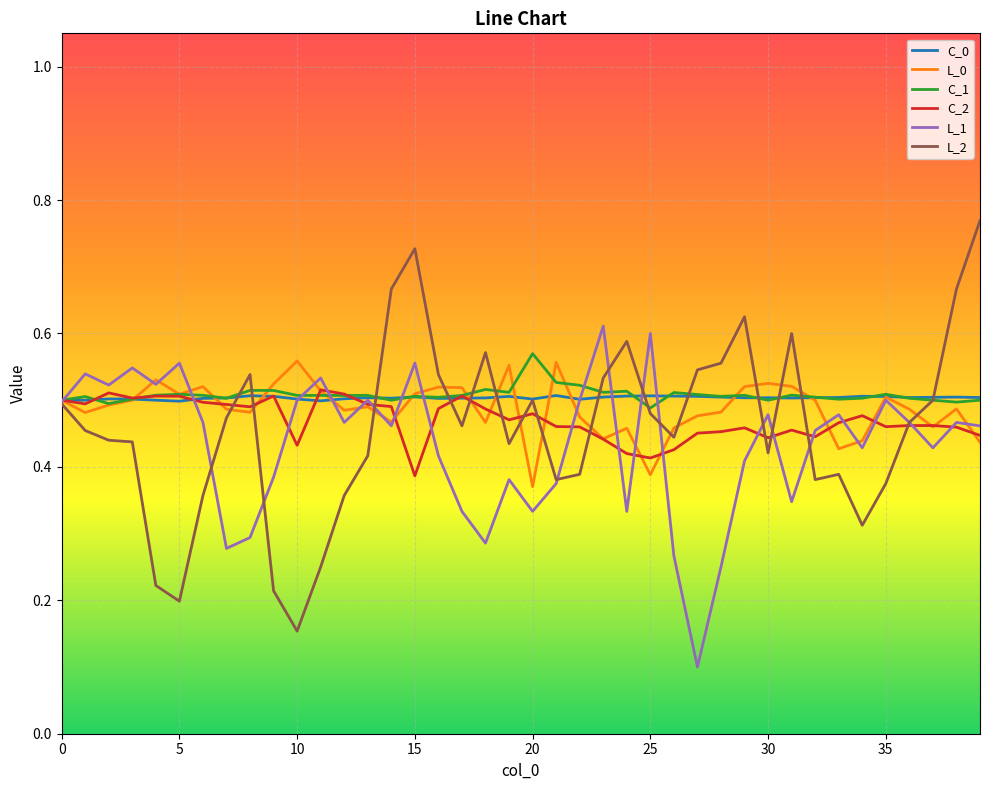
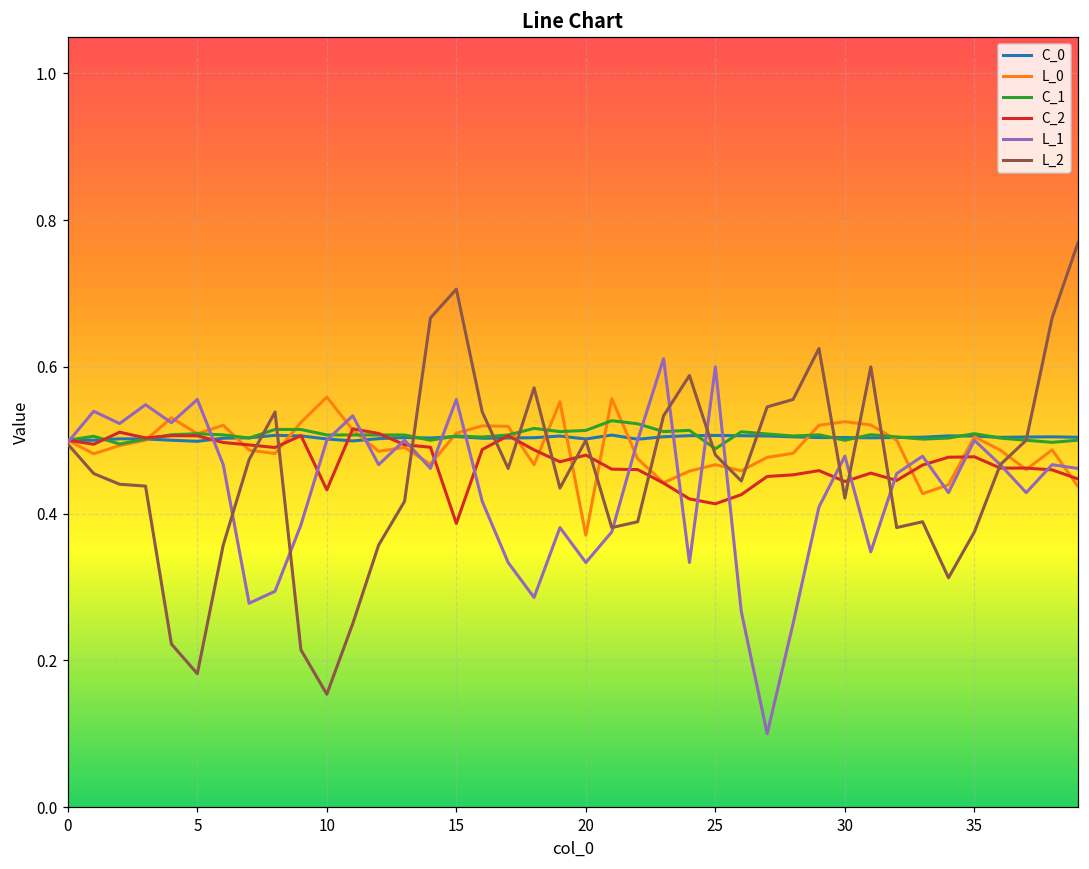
L_2, 5: 0.20 -> 0.18
L_2, 15: 0.73 -> 0.71
C_1, 20: 0.57 -> 0.51
L_0, 25: 0.39 -> 0.47
C_2, 35: 0.46 -> 0.48
